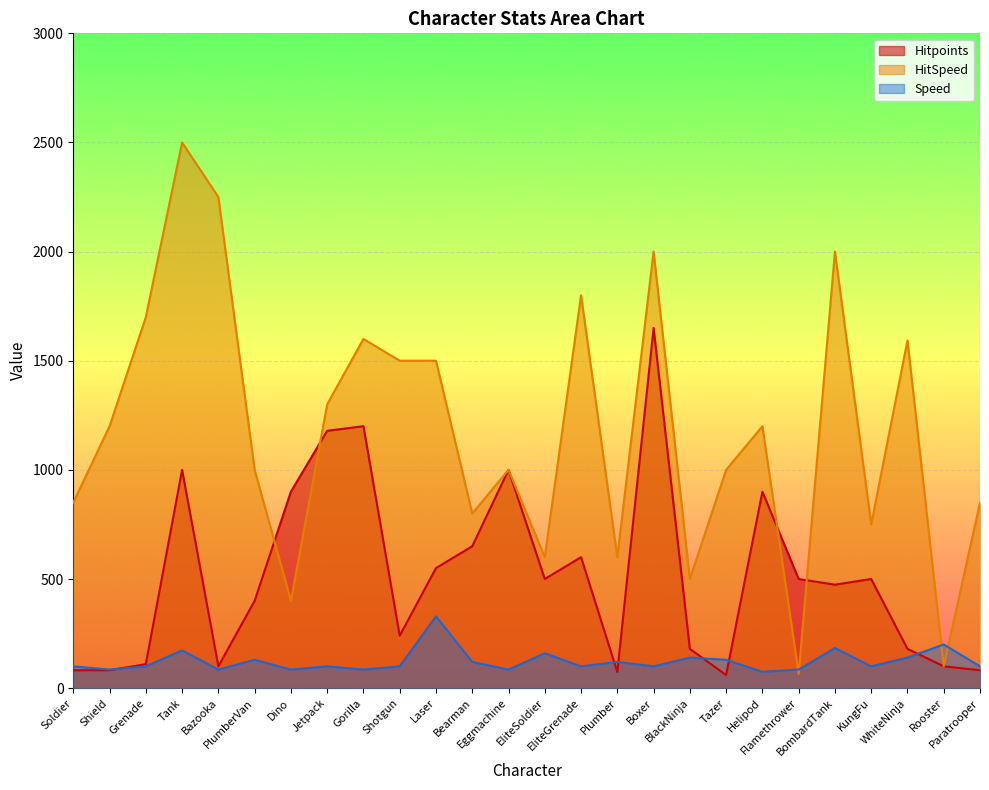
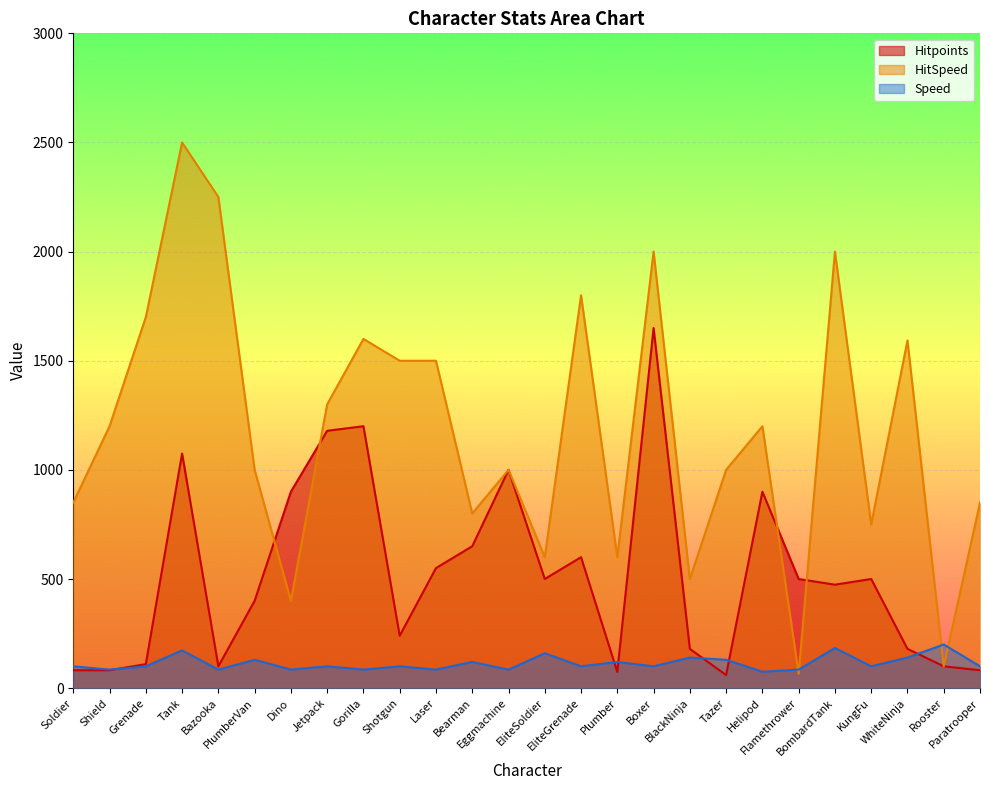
Hitpoints, Tank: 1000 -> 1080
Speed, Laser: 330 -> 90
